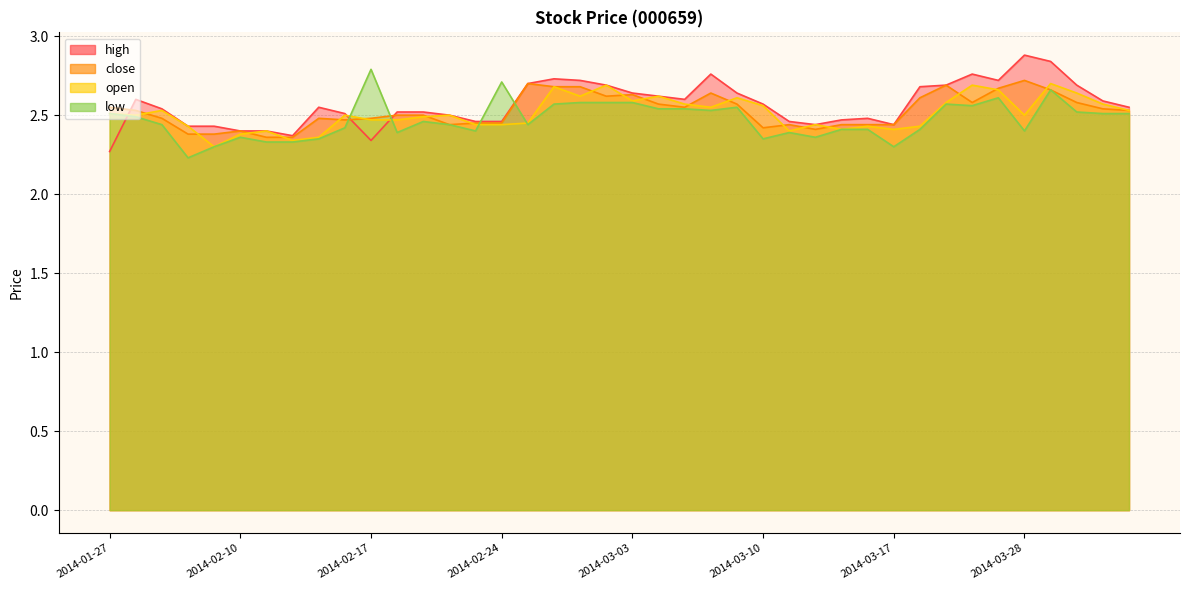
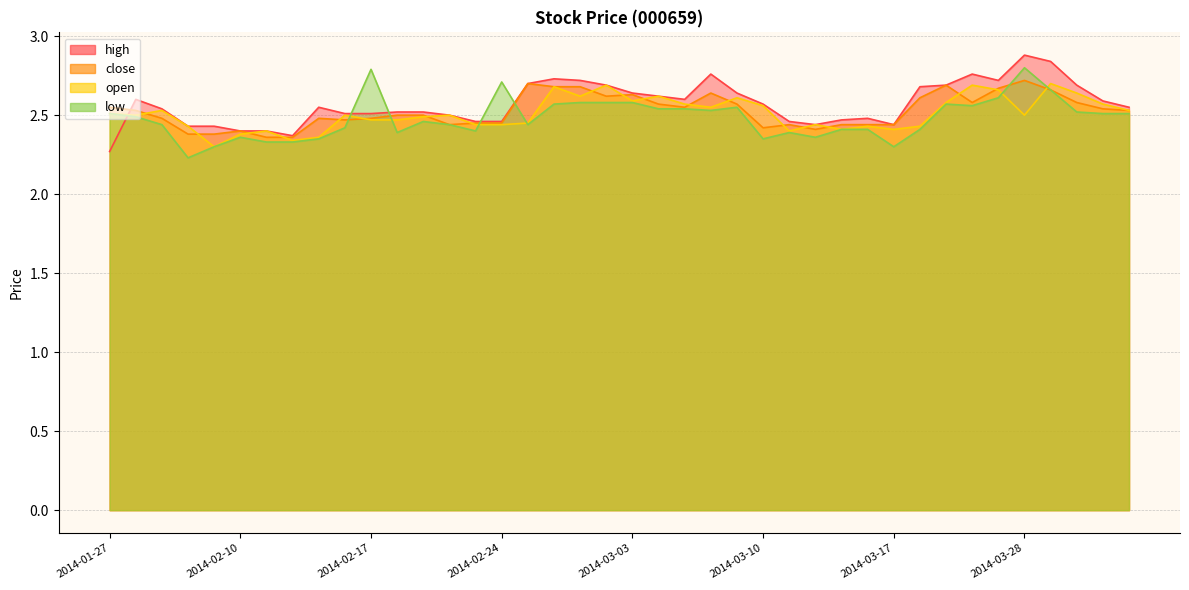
high, 2014-02-17: 2.34 -> 2.51
low, 2014-03-28: 2.4 -> 2.8
